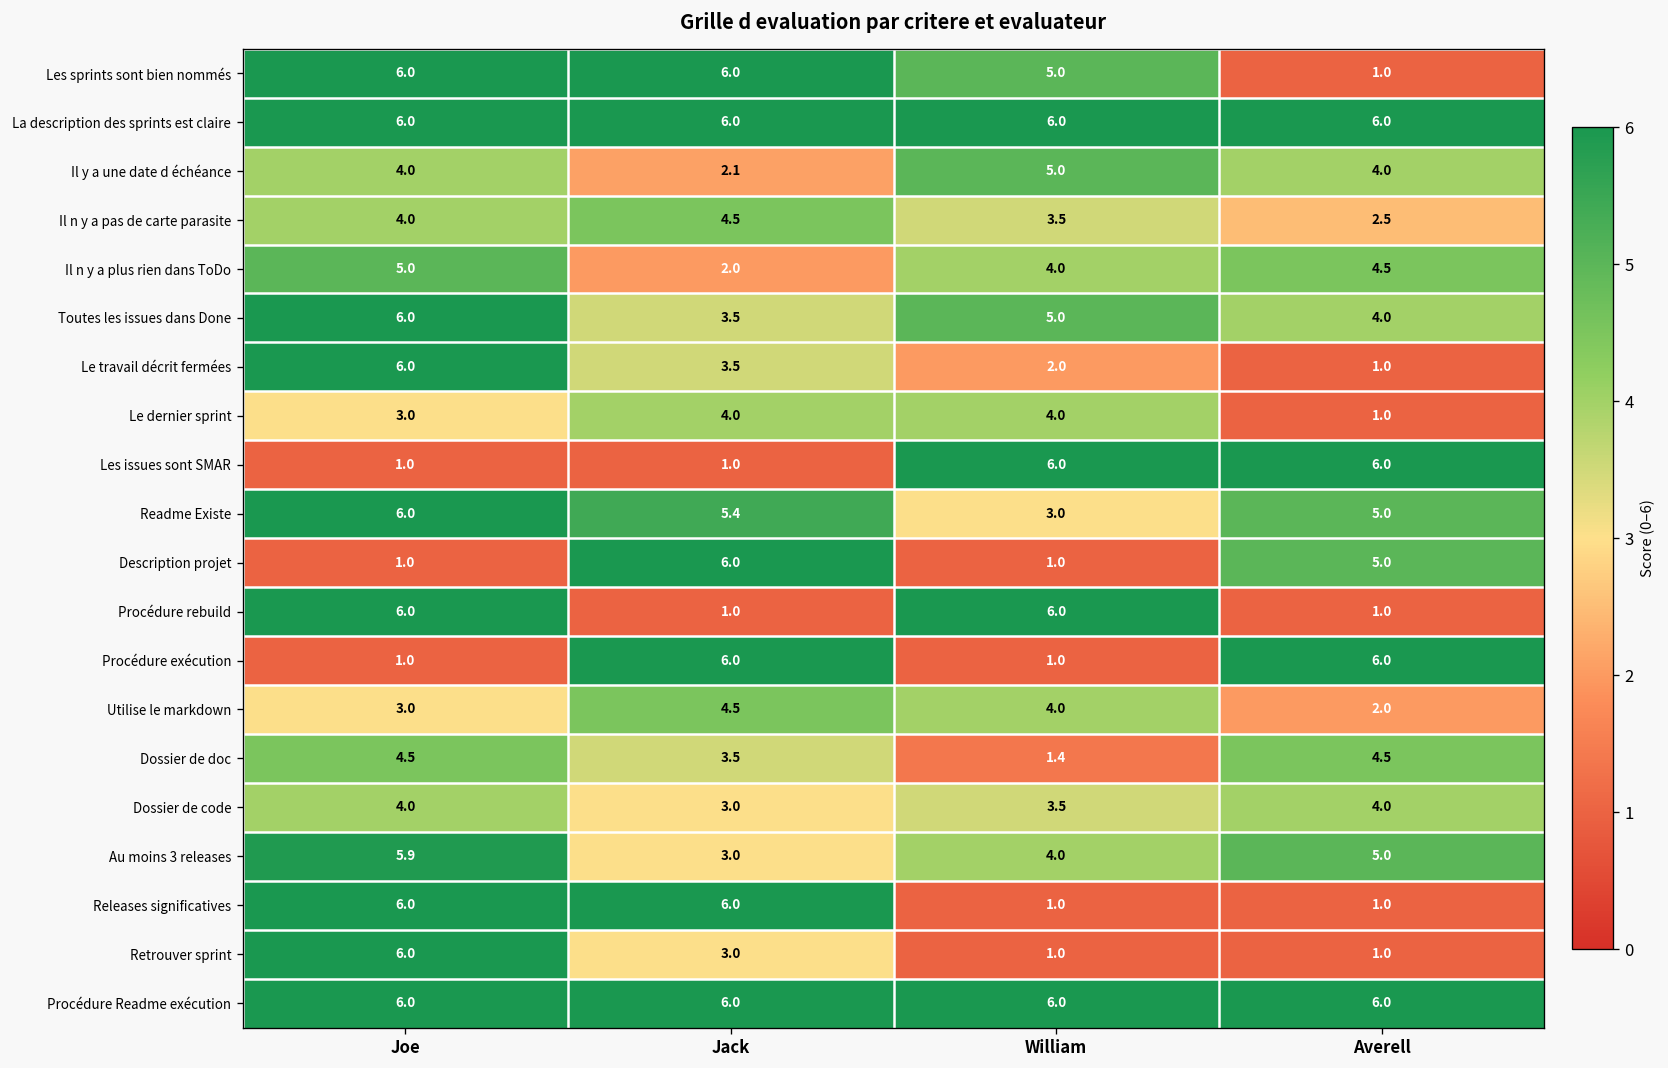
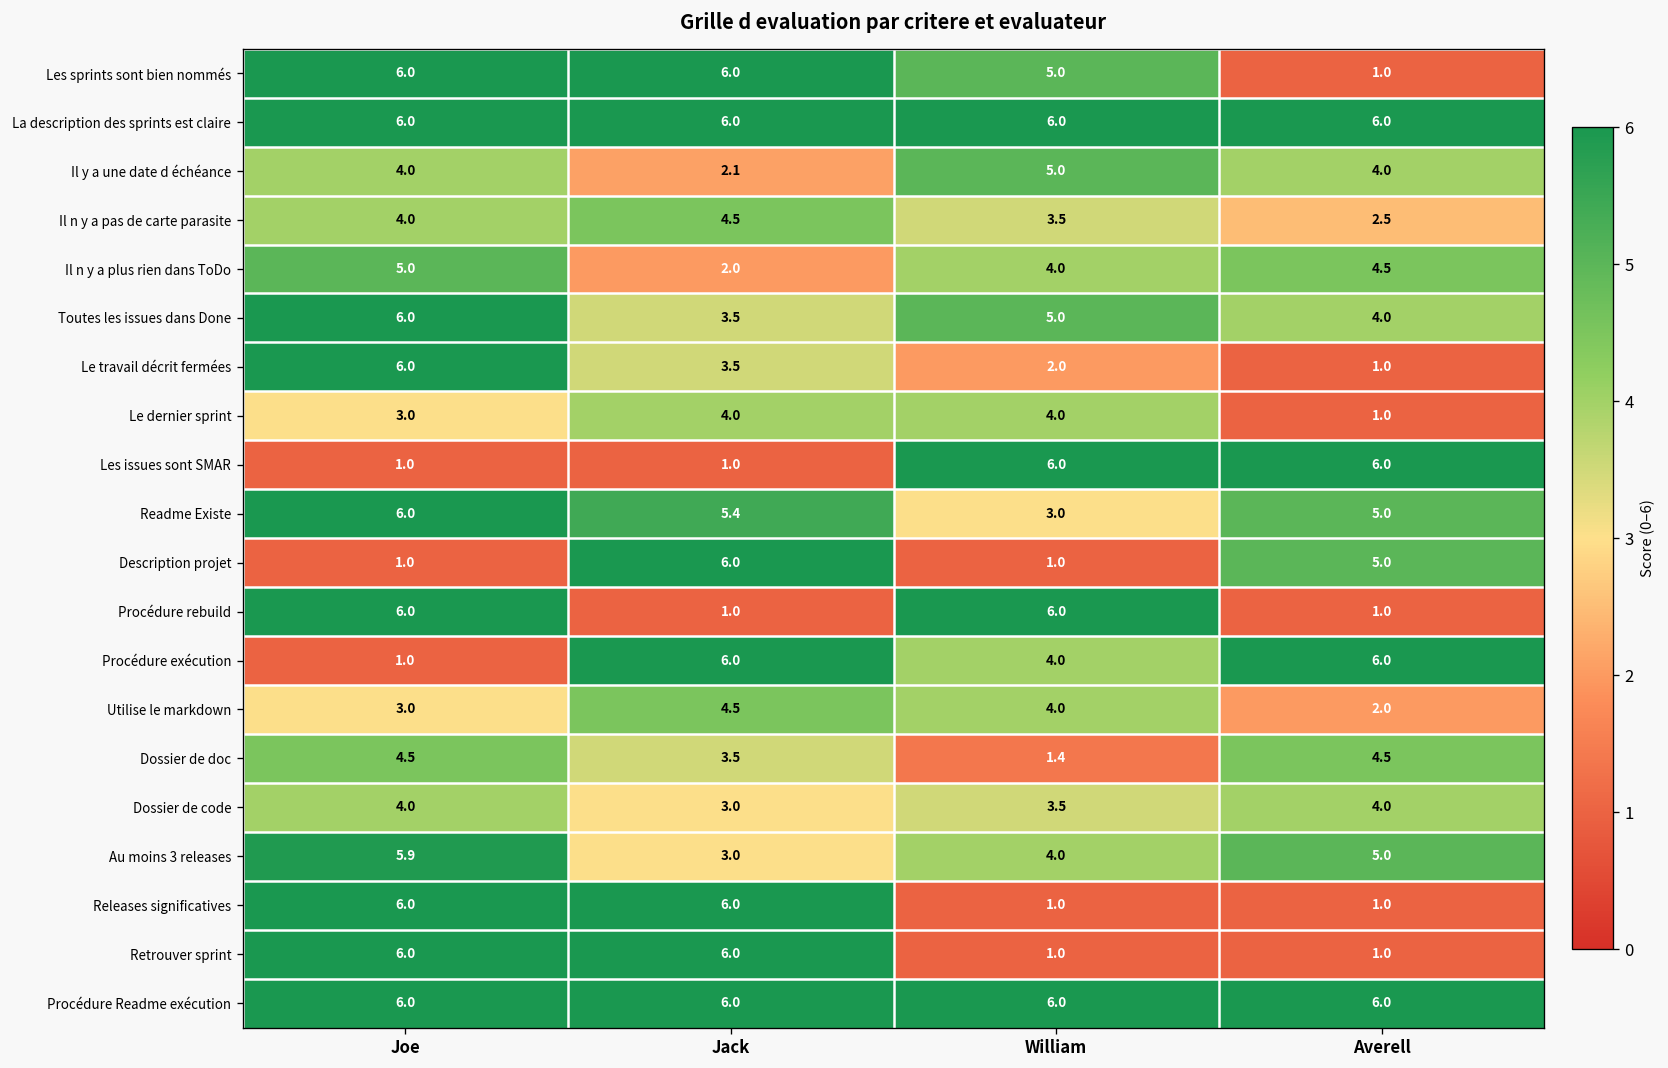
Procédure exécution, William: 1.0 -> 4.0
Retrouver sprint, Jack: 3.0 -> 6.0
